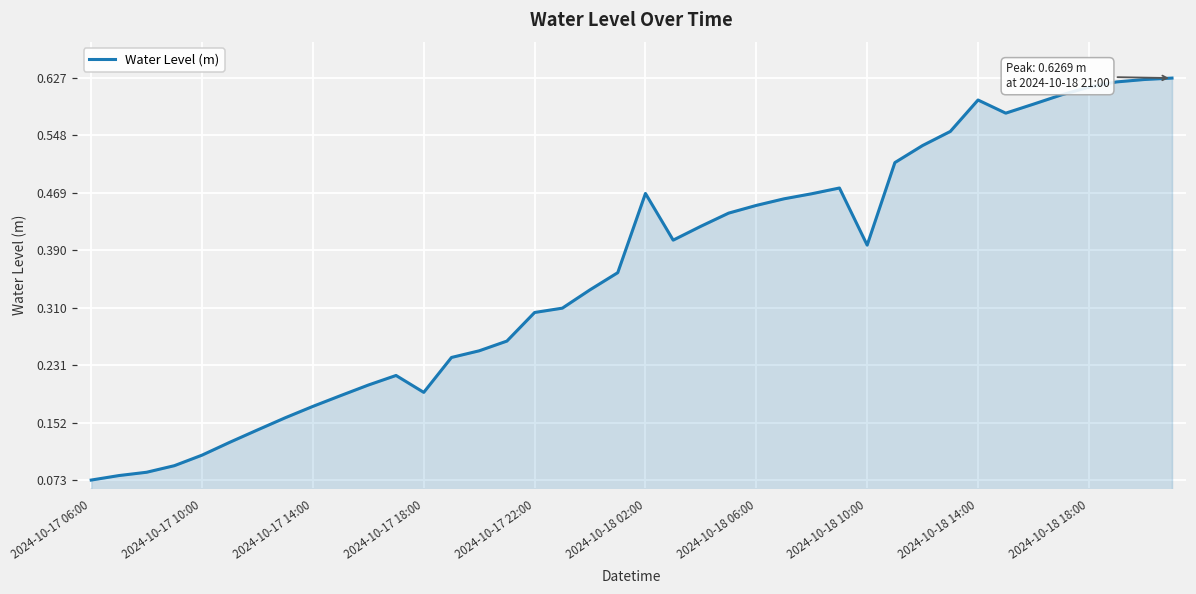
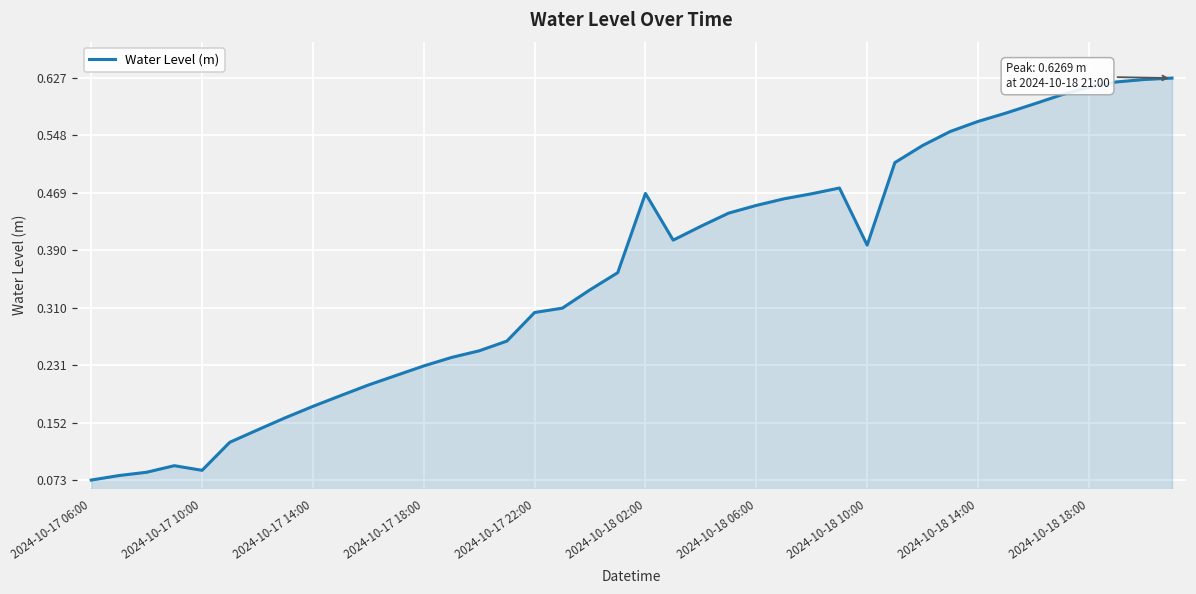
2024-10-17 10:00: 0.11 -> 0.09
2024-10-17 18:00: 0.19 -> 0.23
2024-10-18 14:00: 0.60 -> 0.57
